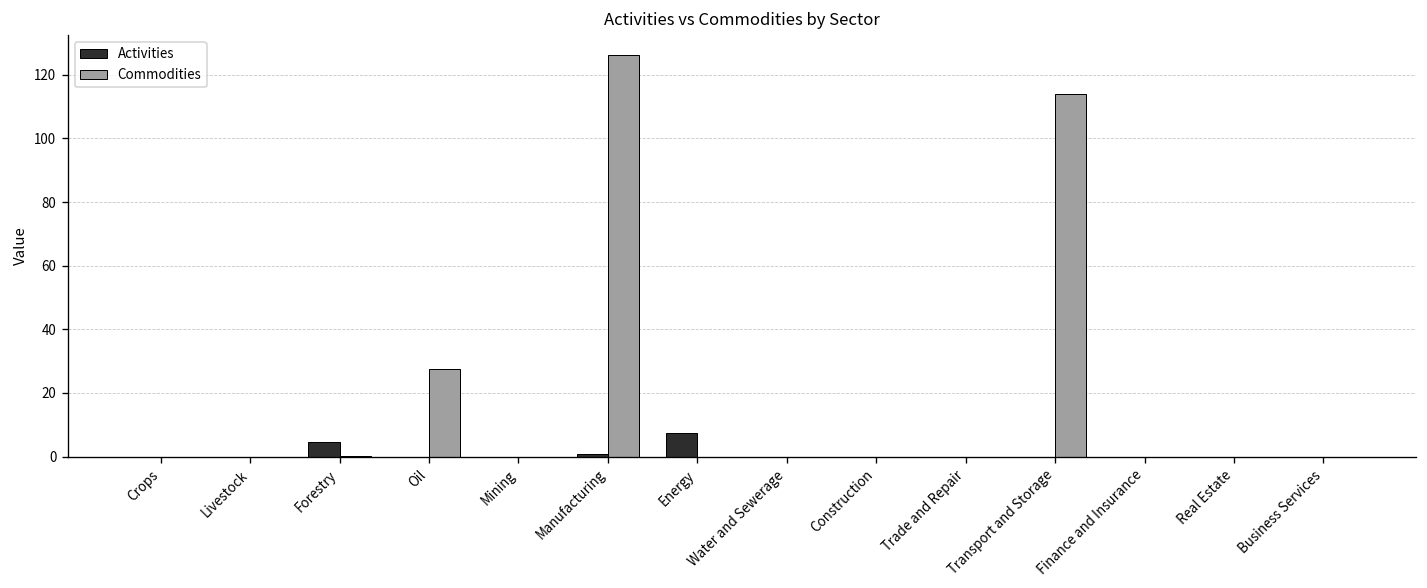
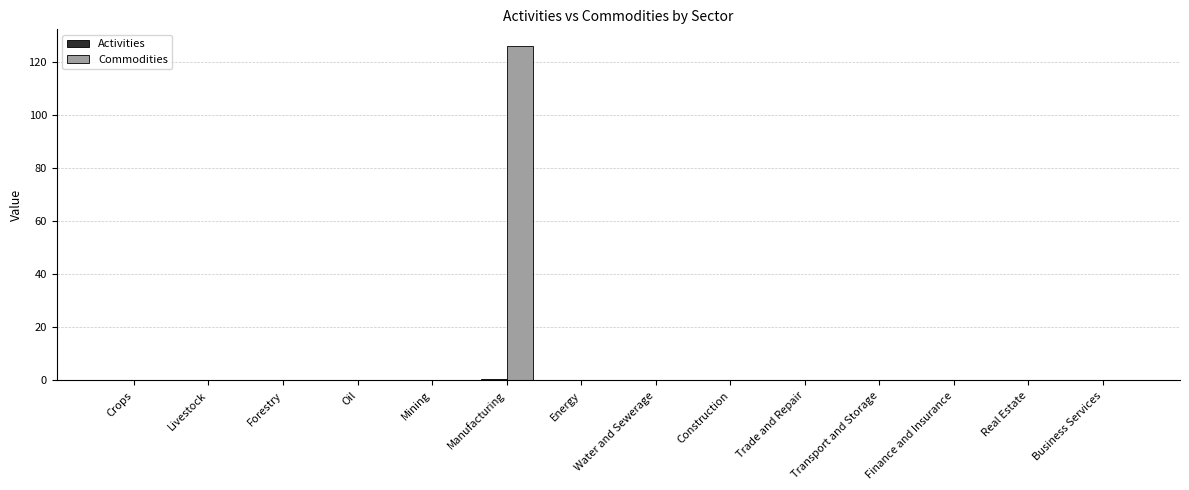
Activities, Forestry: 4 -> 0
Commodities, Oil: 28 -> 0
Activities, Energy: 8 -> 0
Commodities, Transport and Storage: 114 -> 0
